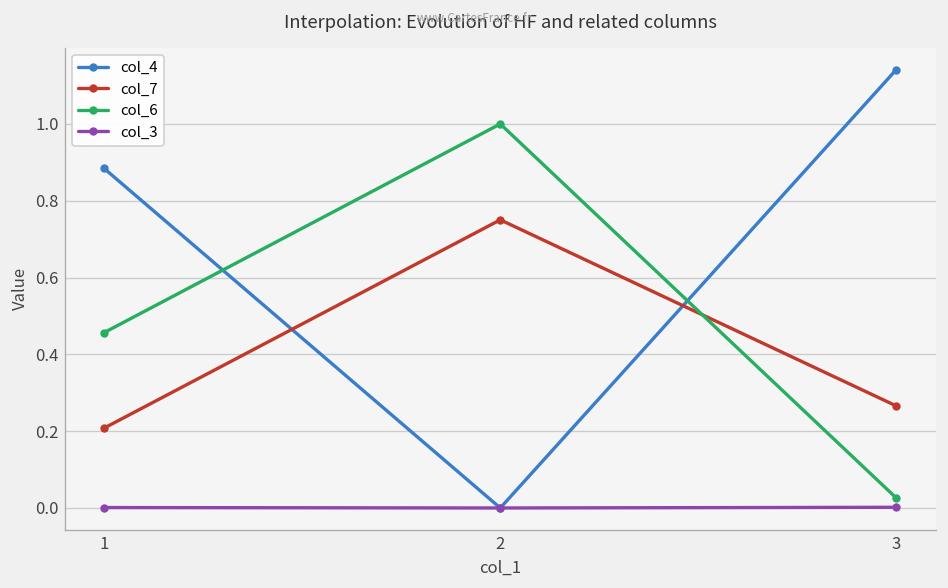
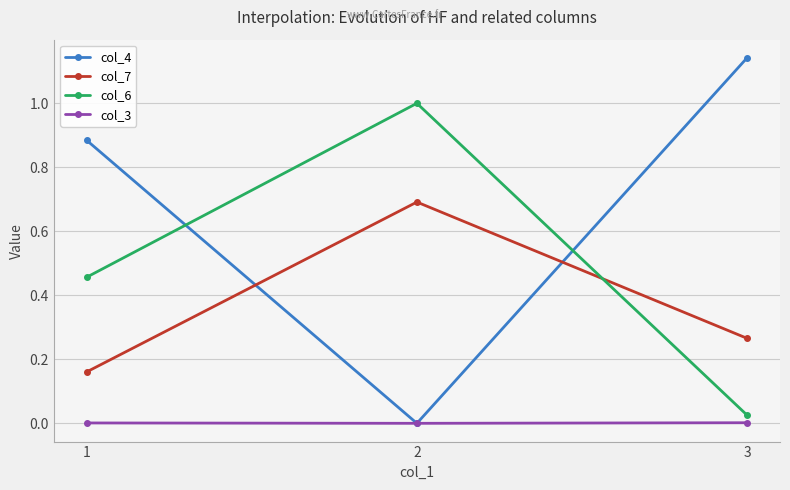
col_7, 1: 0.21 -> 0.16
col_7, 2: 0.75 -> 0.69
